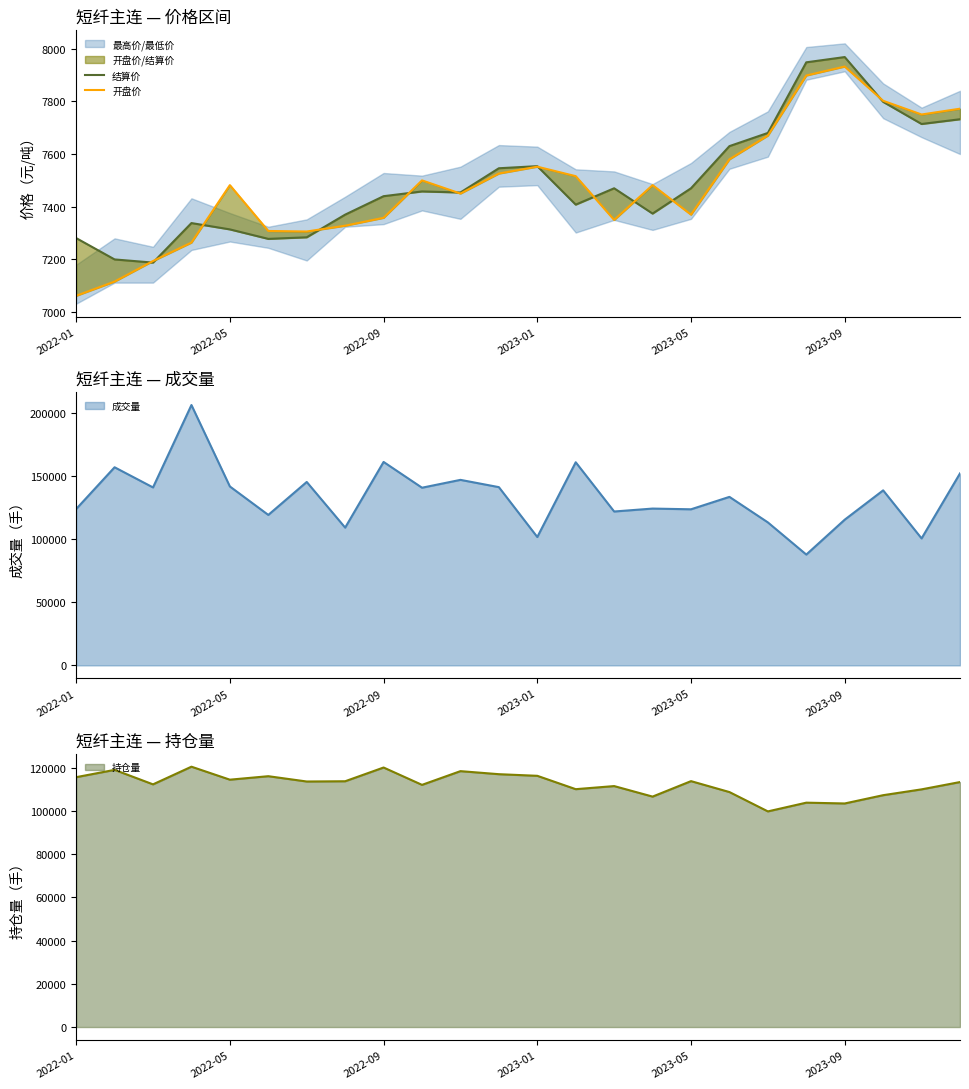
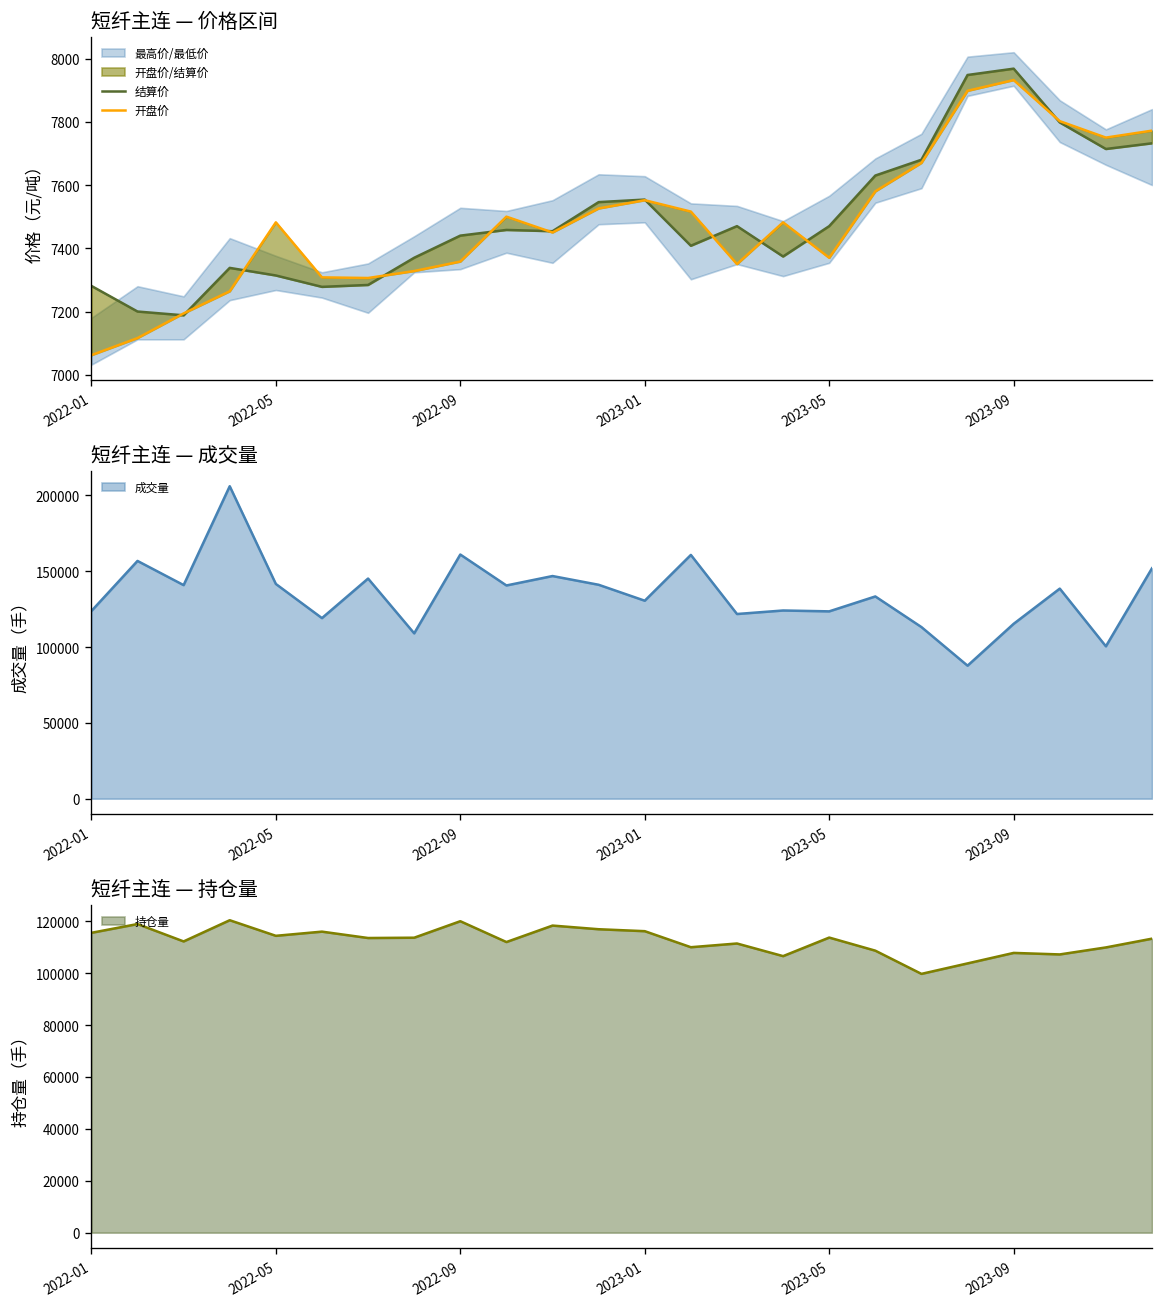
短纤主连 — 成交量, 2023-01: 102000 -> 131000
短纤主连 — 持仓量, 2023-09: 103000 -> 108000
